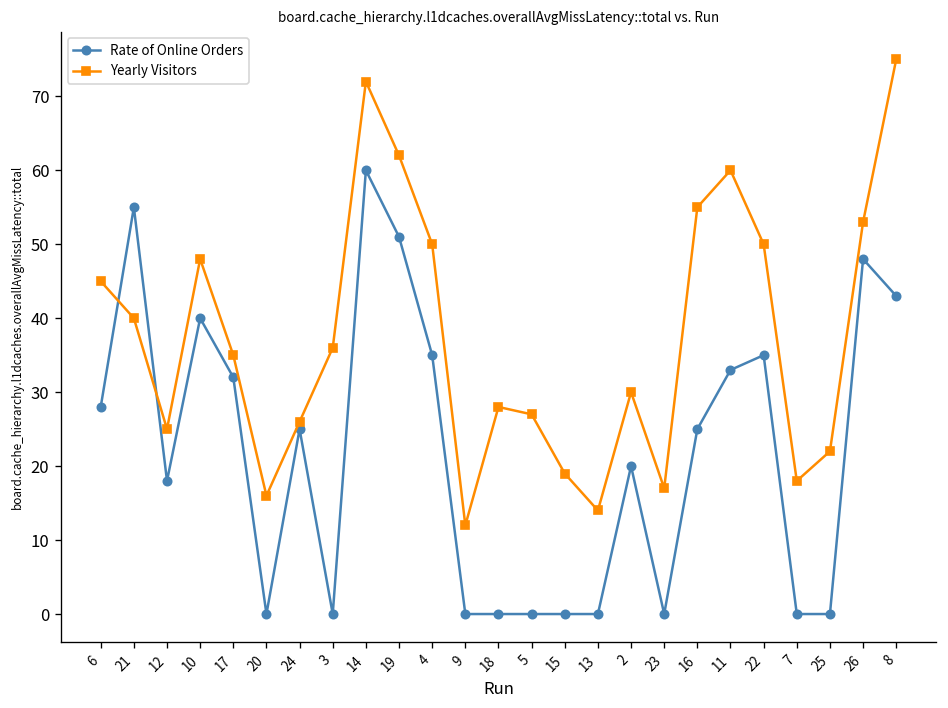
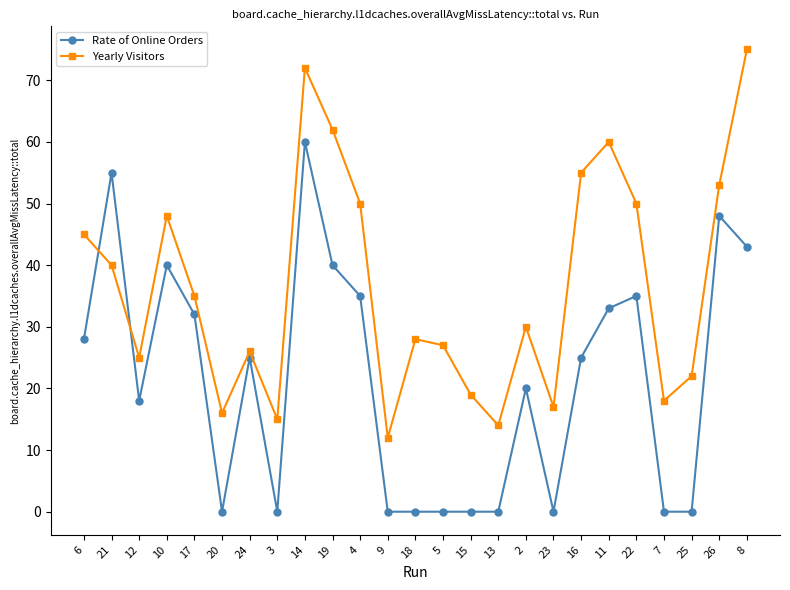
Yearly Visitors, 3: 36 -> 15
Rate of Online Orders, 19: 51 -> 40
